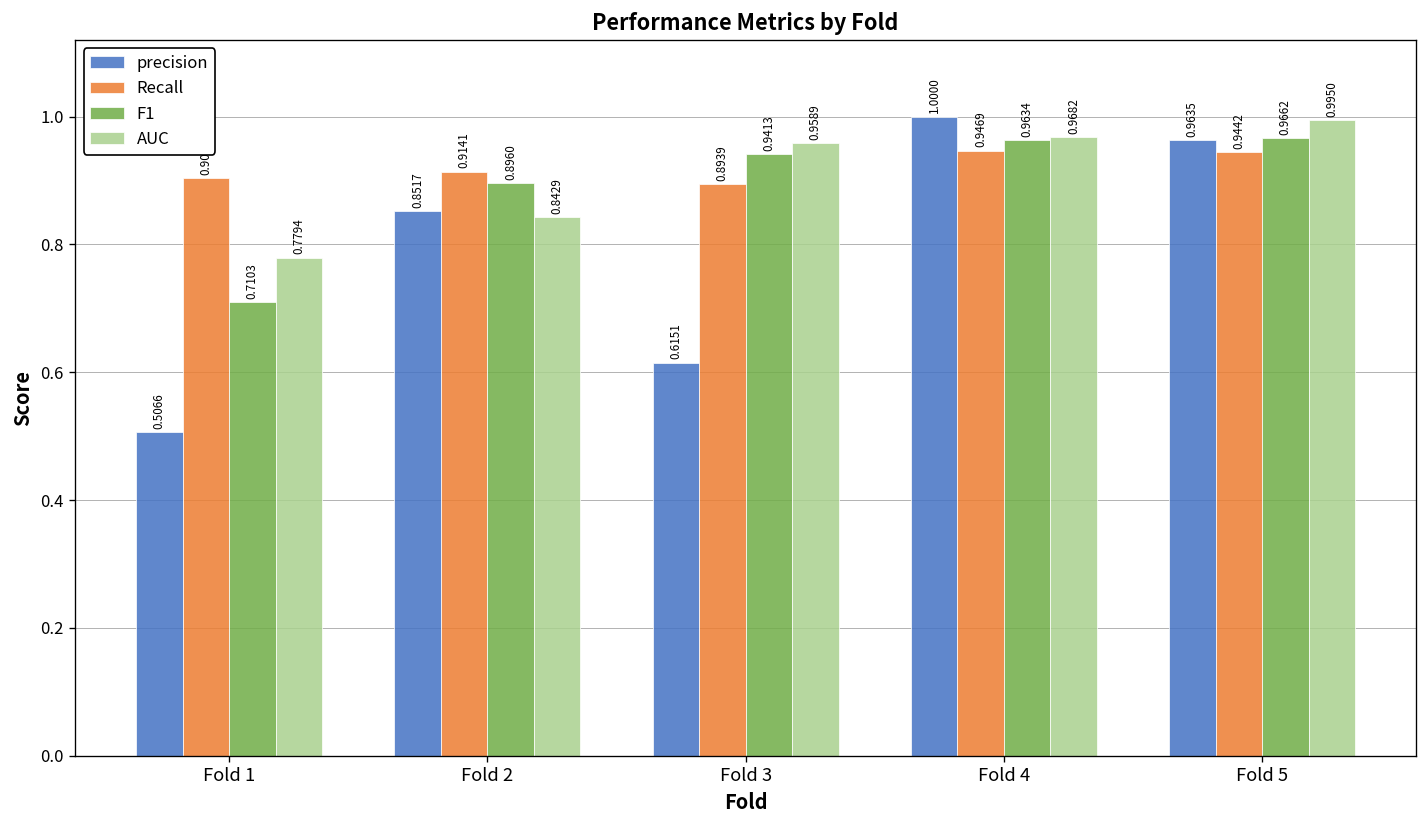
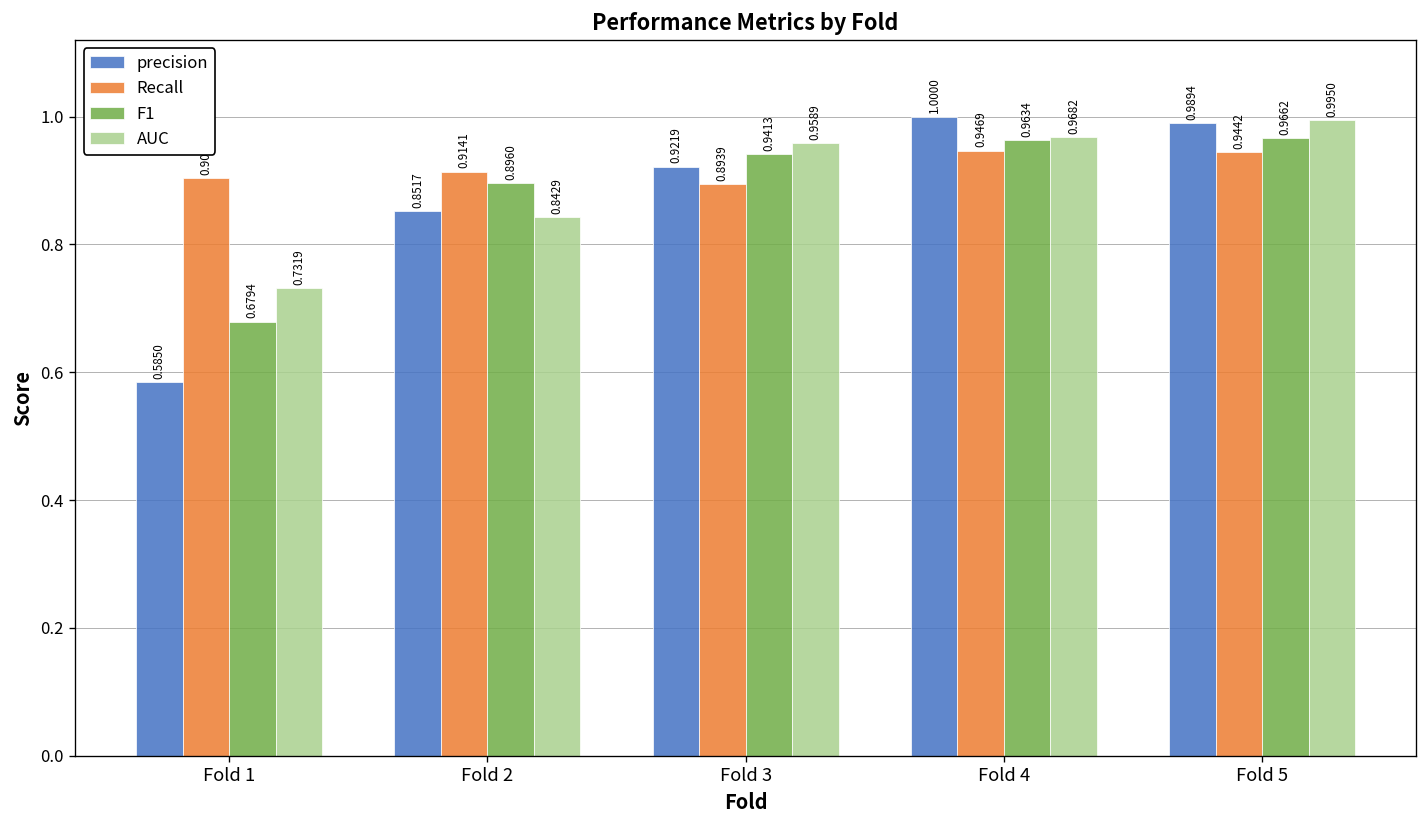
precision, Fold 1: 0.5066 -> 0.5850
F1, Fold 1: 0.7103 -> 0.6794
AUC, Fold 1: 0.7794 -> 0.7319
precision, Fold 3: 0.6151 -> 0.9219
precision, Fold 5: 0.9635 -> 0.9894
